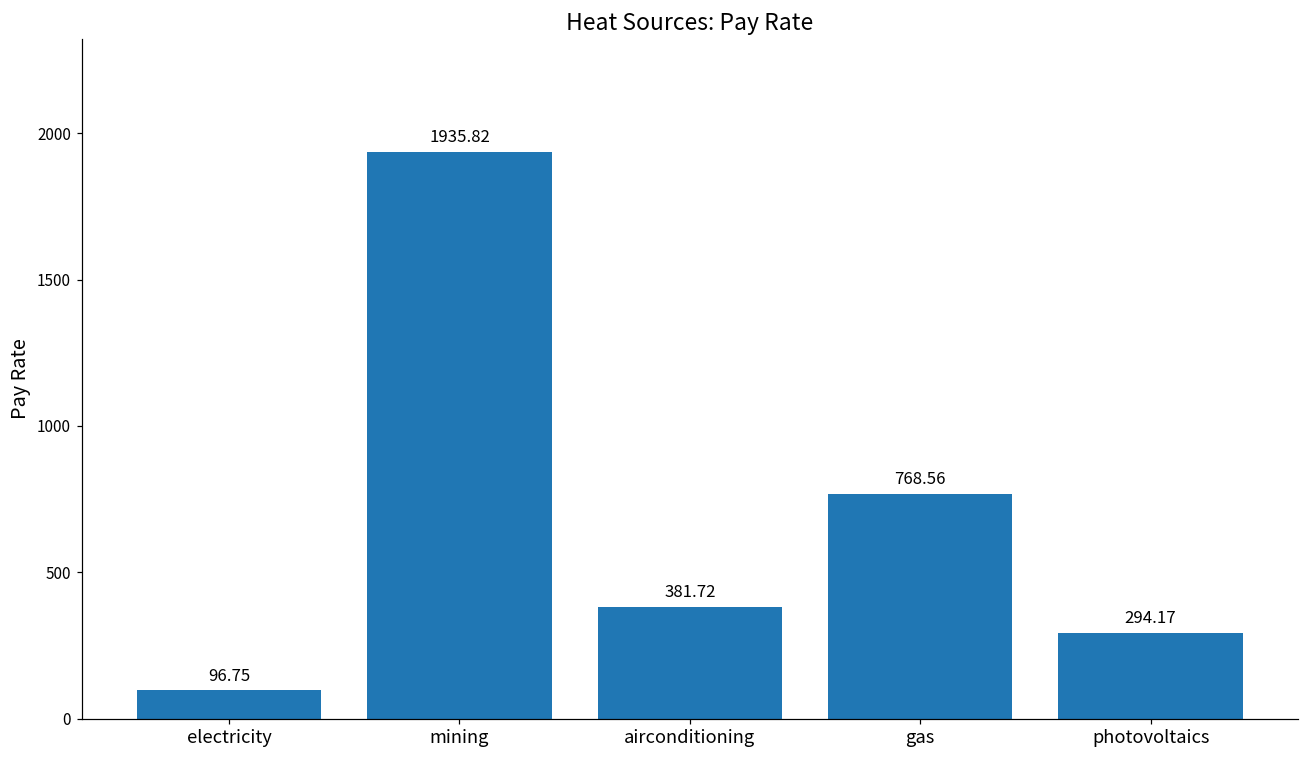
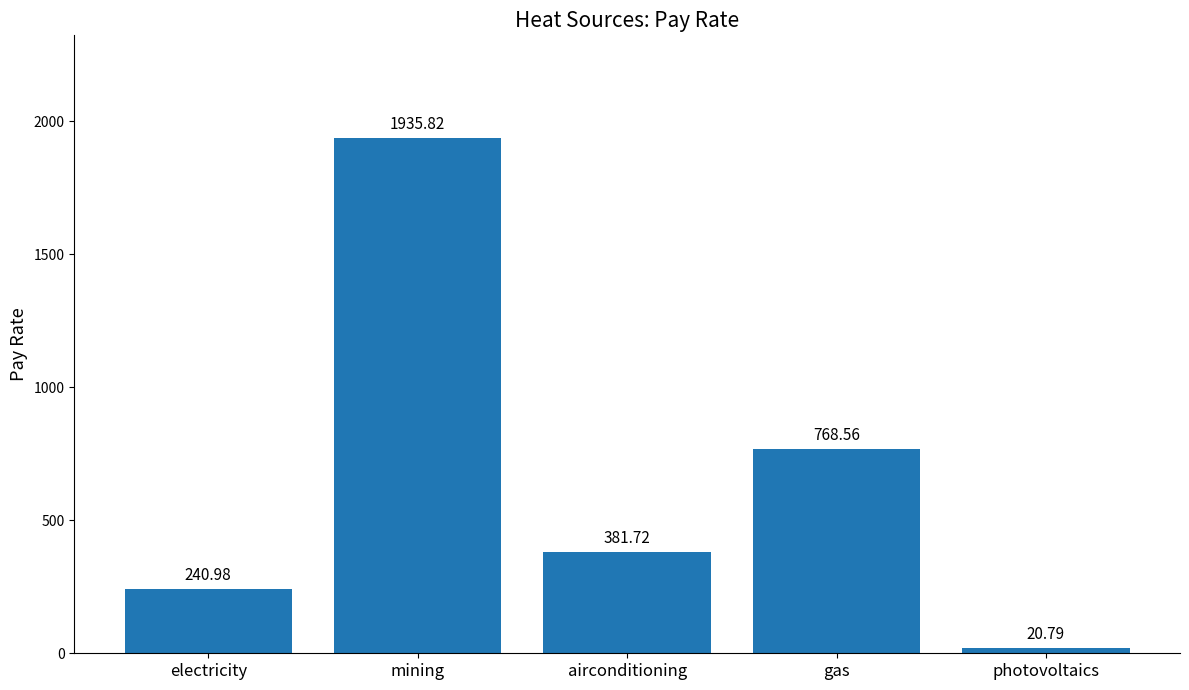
electricity: 96.75 -> 240.98
photovoltaics: 294.17 -> 20.79
